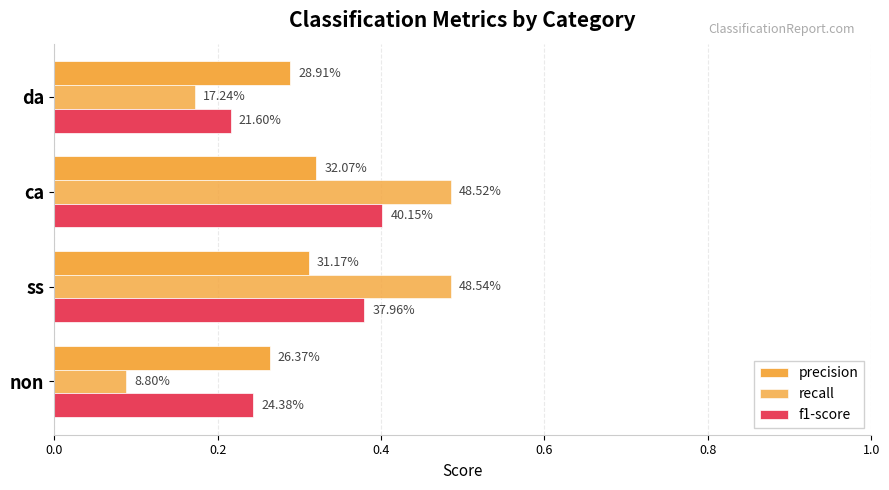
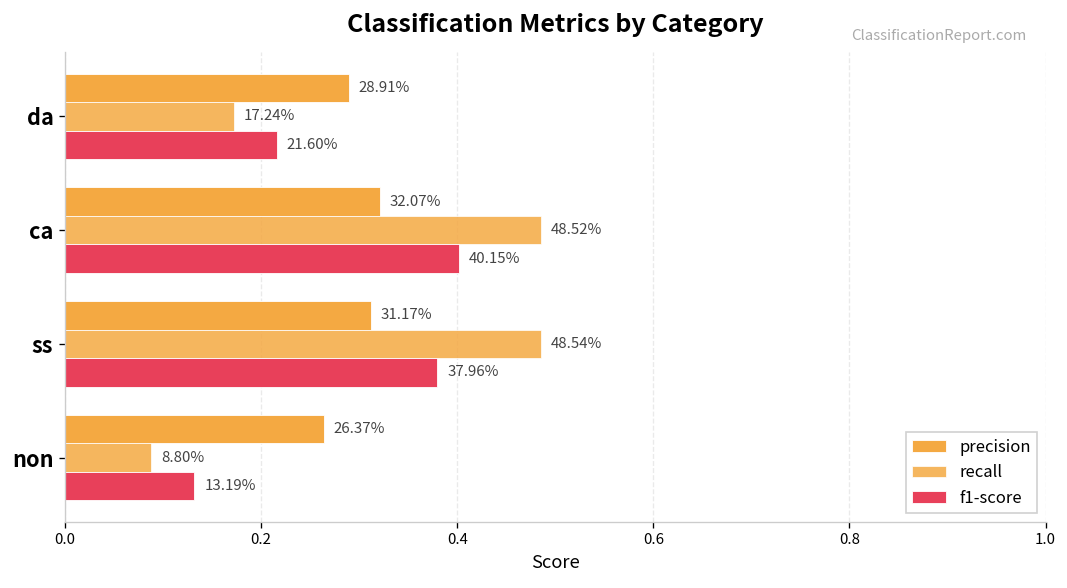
f1-score, non: 24.38% -> 13.19%
